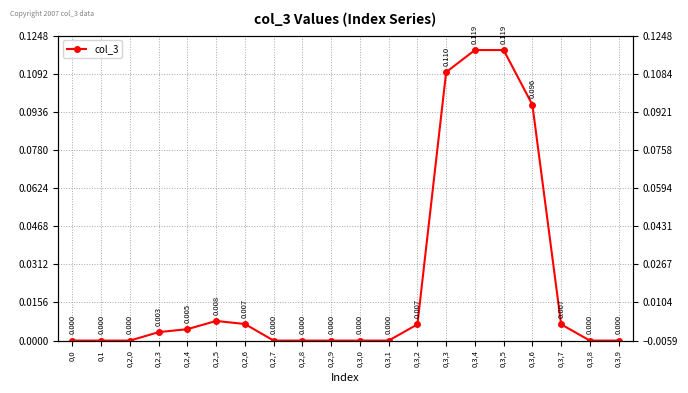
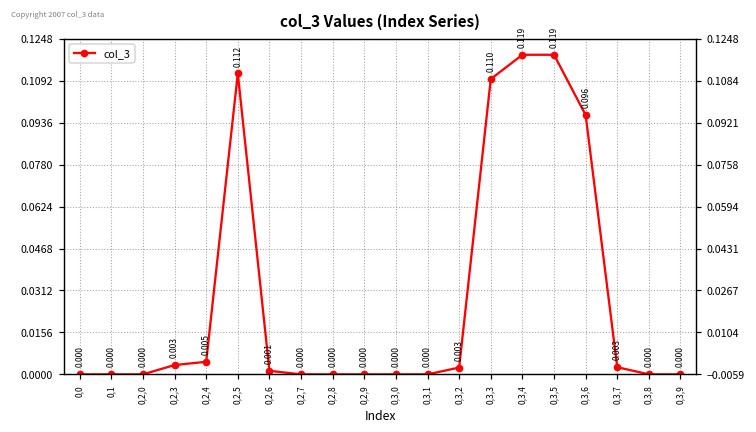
0,2,5: 0.008 -> 0.112
0,2,6: 0.007 -> 0.001
0,3,2: 0.007 -> 0.003
0,3,7: 0.007 -> 0.003
